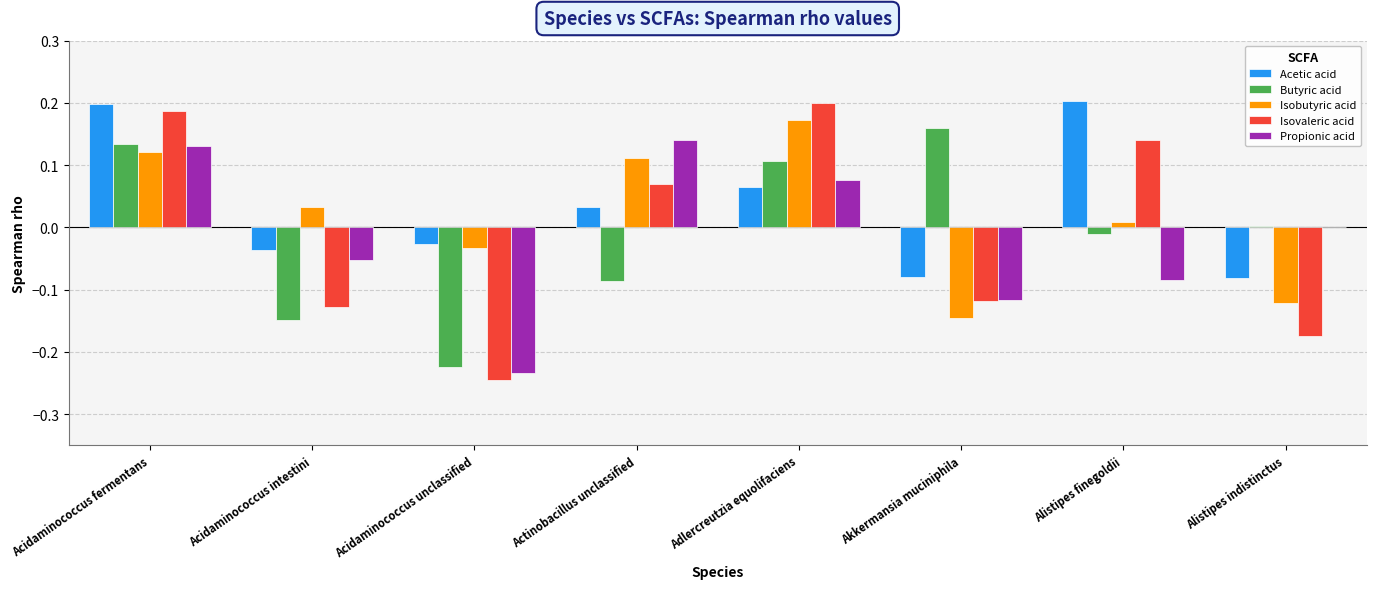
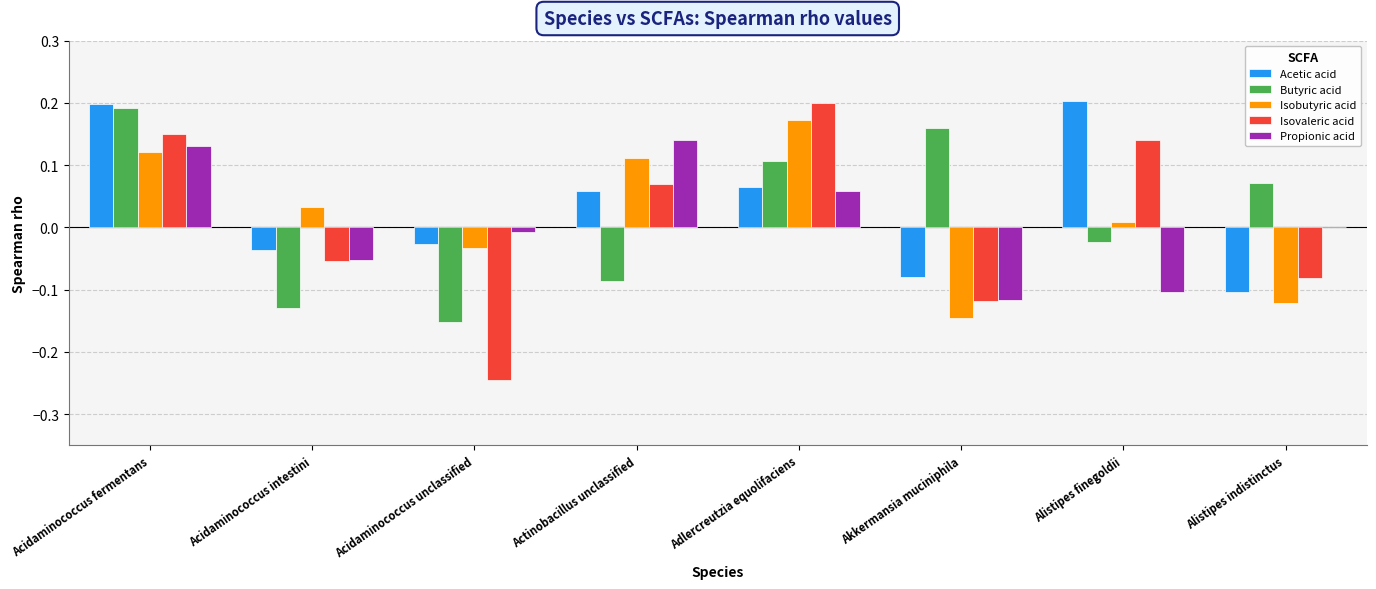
Butyric acid, Acidaminococcus fermentans: 0.13 -> 0.19
Isovaleric acid, Acidaminococcus fermentans: 0.19 -> 0.15
Butyric acid, Acidaminococcus intestini: -0.15 -> -0.13
Isovaleric acid, Acidaminococcus intestini: -0.13 -> -0.05
Butyric acid, Acidaminococcus unclassified: -0.23 -> -0.15
Propionic acid, Acidaminococcus unclassified: -0.23 -> -0.01
Acetic acid, Actinobacillus unclassified: 0.03 -> 0.06
Propionic acid, Adlercreutzia equolifaciens: 0.08 -> 0.06
Butyric acid, Alistipes finegoldii: -0.01 -> -0.02
Propionic acid, Alistipes finegoldii: -0.08 -> -0.10
Acetic acid, Alistipes indistinctus: -0.08 -> -0.10
Butyric acid, Alistipes indistinctus: 0.00 -> 0.07
Isovaleric acid, Alistipes indistinctus: -0.18 -> -0.08
